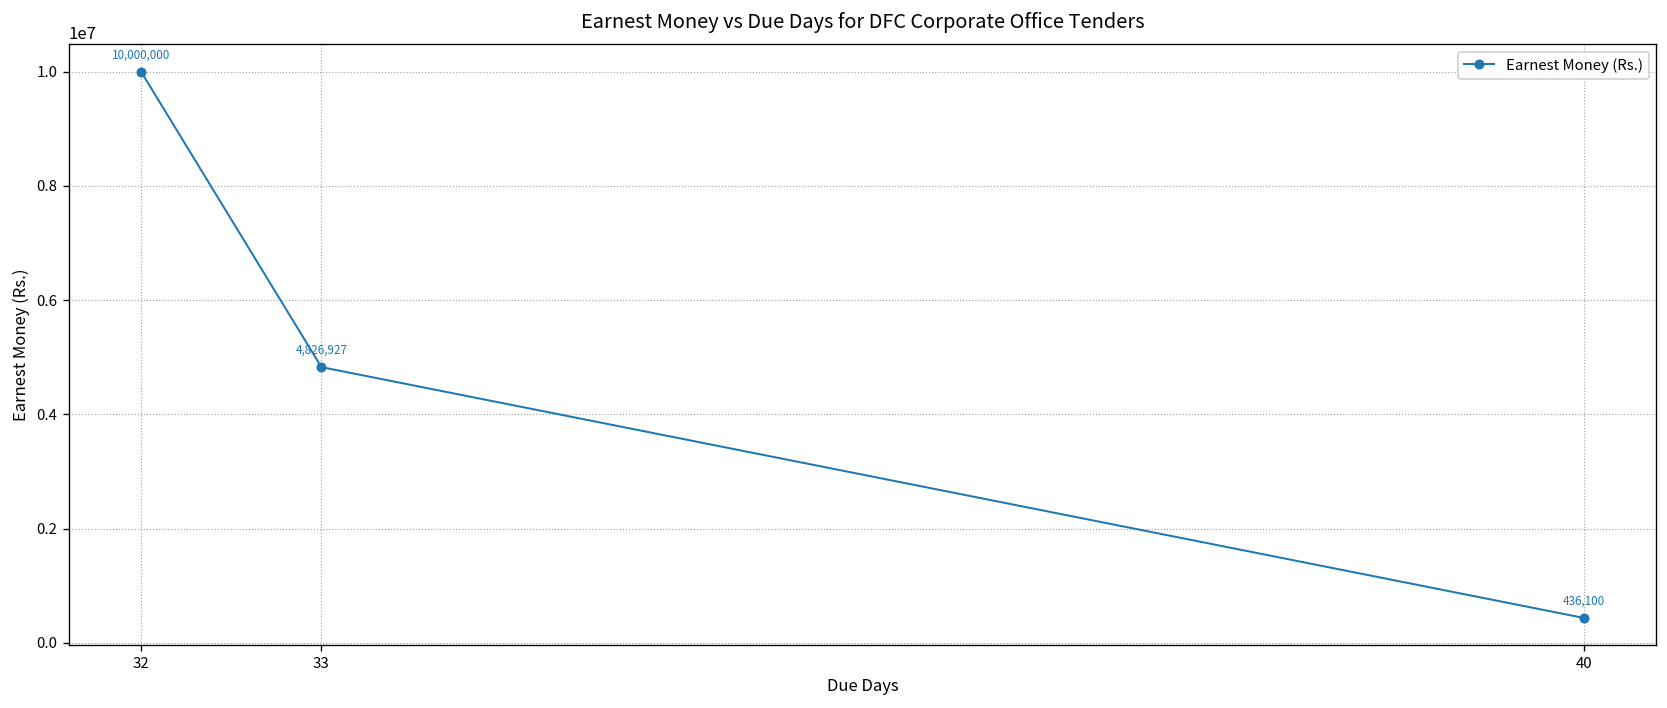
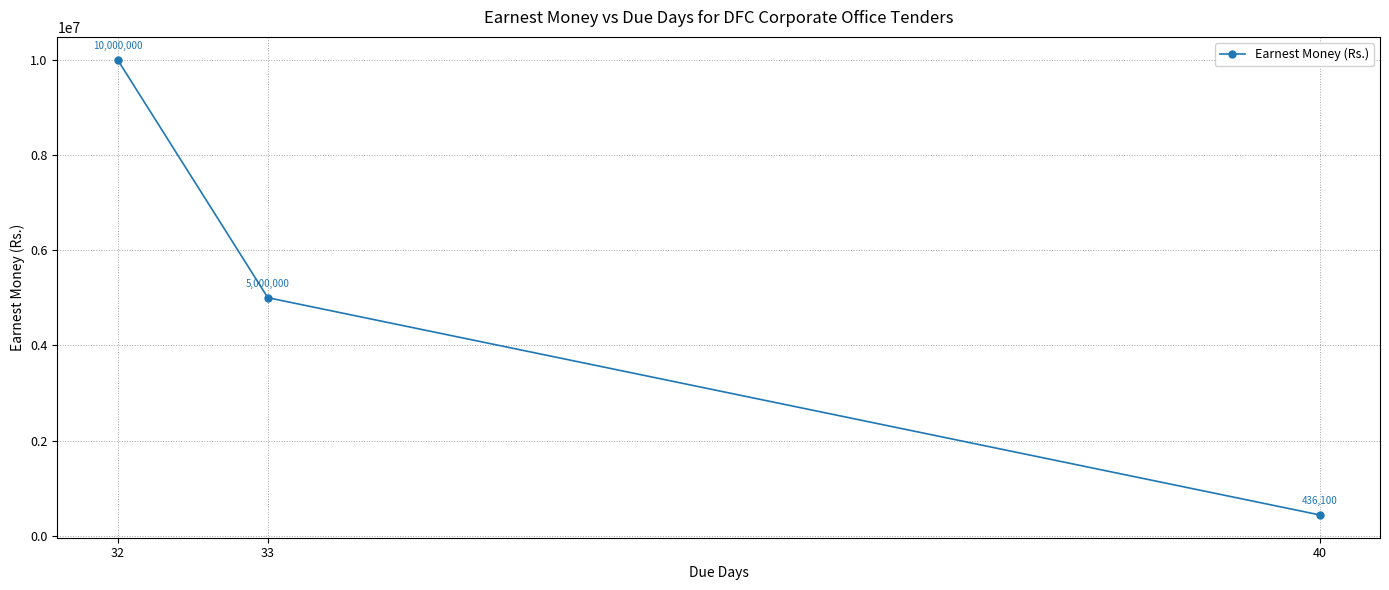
33: 4,826,927 -> 5,000,000
